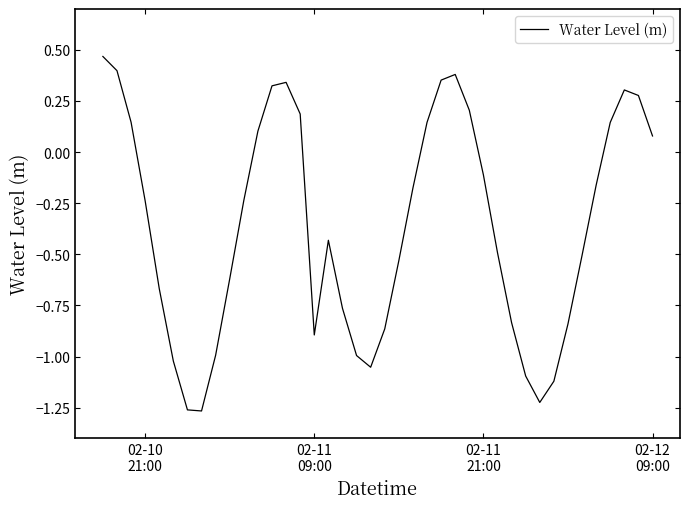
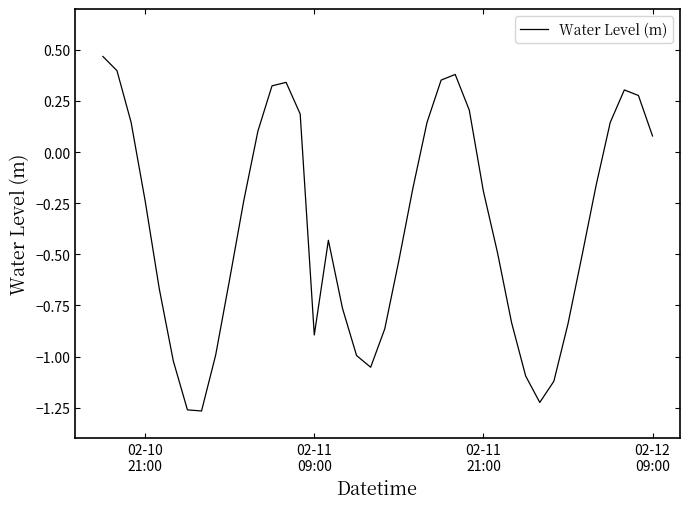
02-11 21:00: -0.11 -> -0.19
